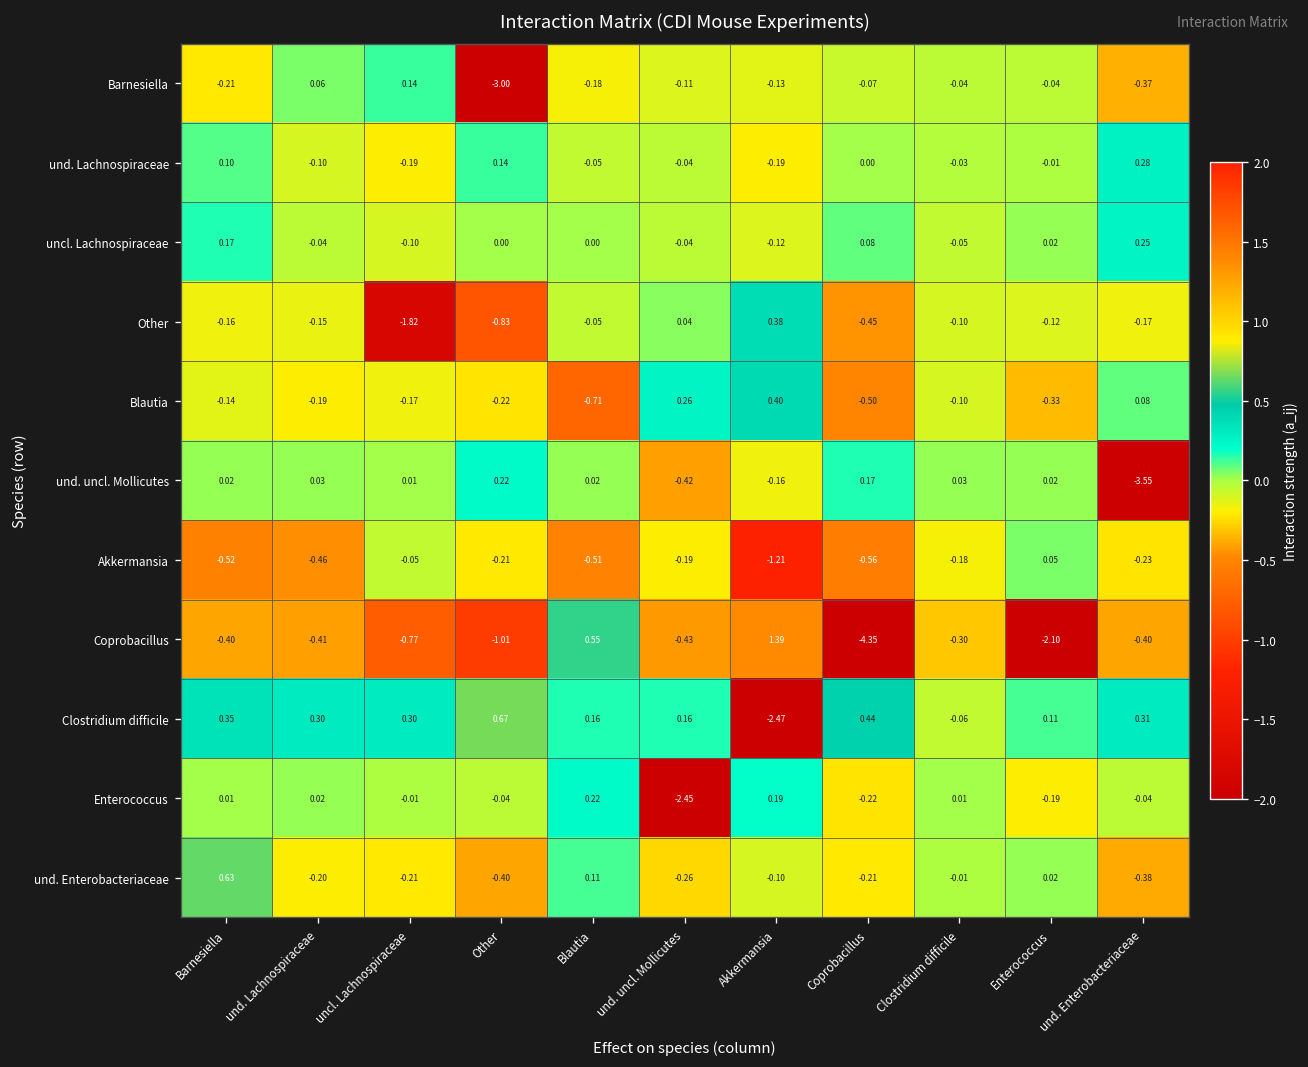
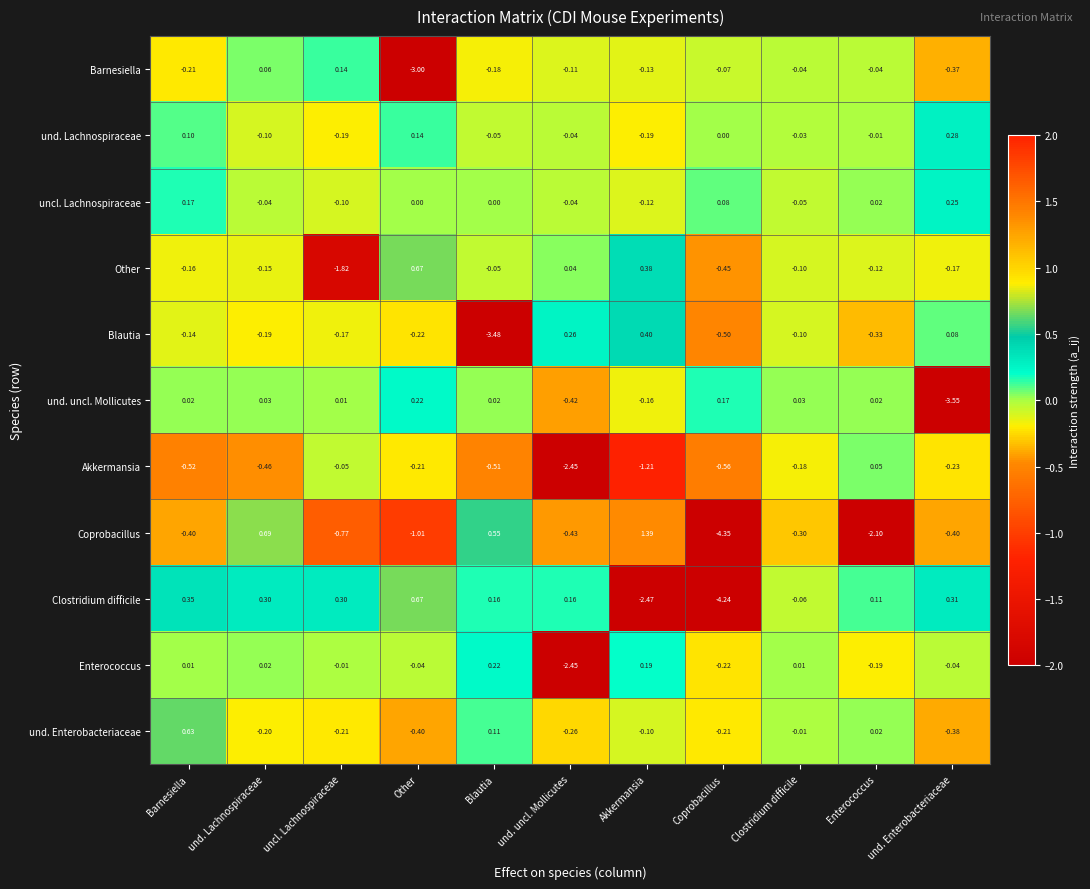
Other, Other: -0.83 -> 0.67
Blautia, Blautia: -0.71 -> -3.48
Akkermansia, und. uncl. Mollicutes: -0.19 -> -2.45
Coprobacillus, und. Lachnospiraceae: -0.41 -> 0.69
Clostridium difficile, Coprobacillus: 0.44 -> -4.24
